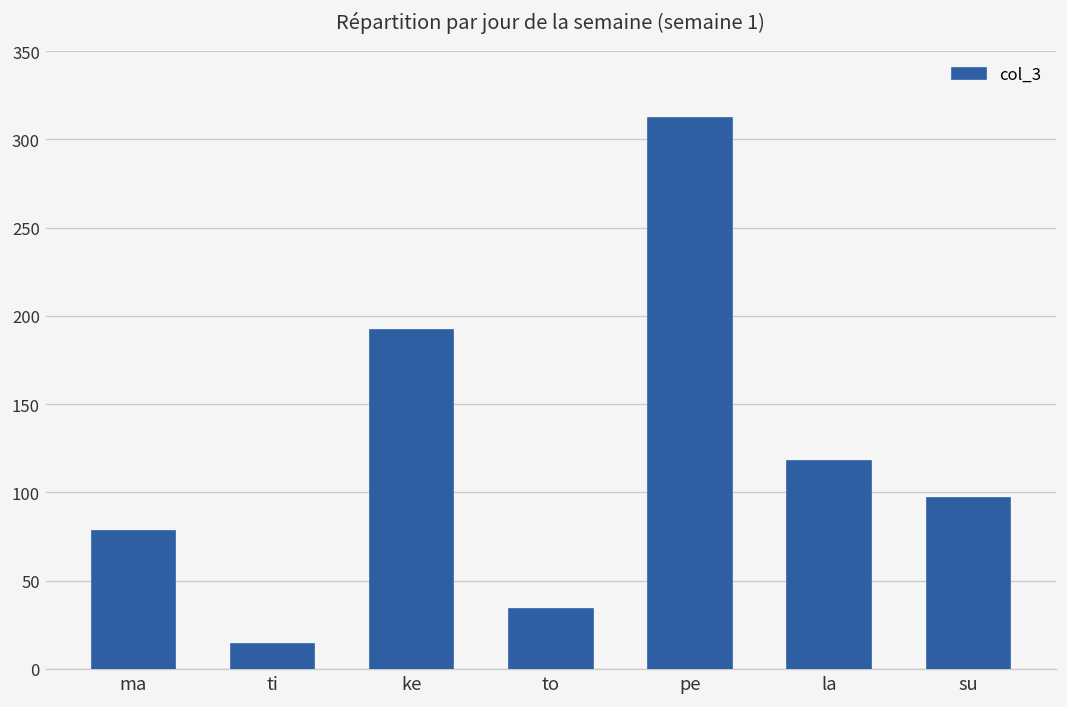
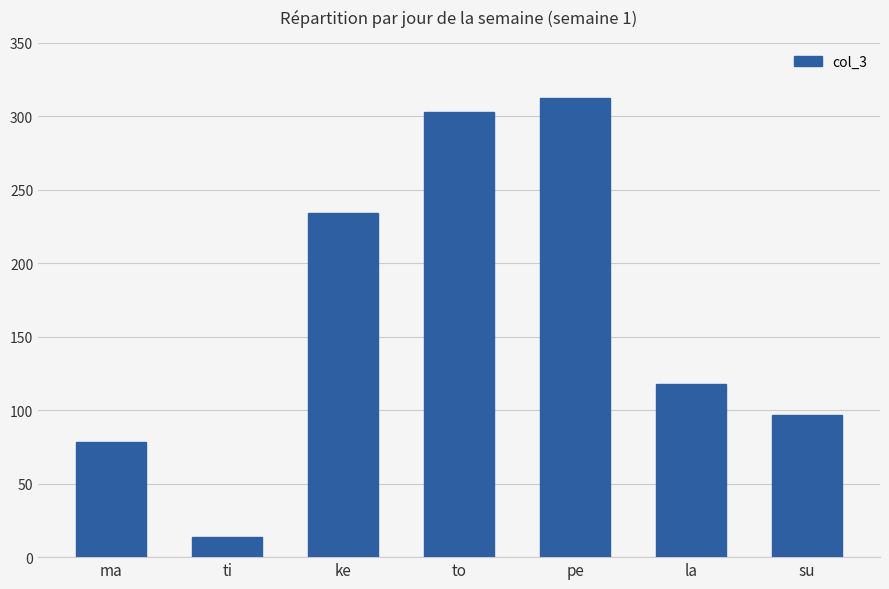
ke: 192 -> 234
to: 34 -> 303
